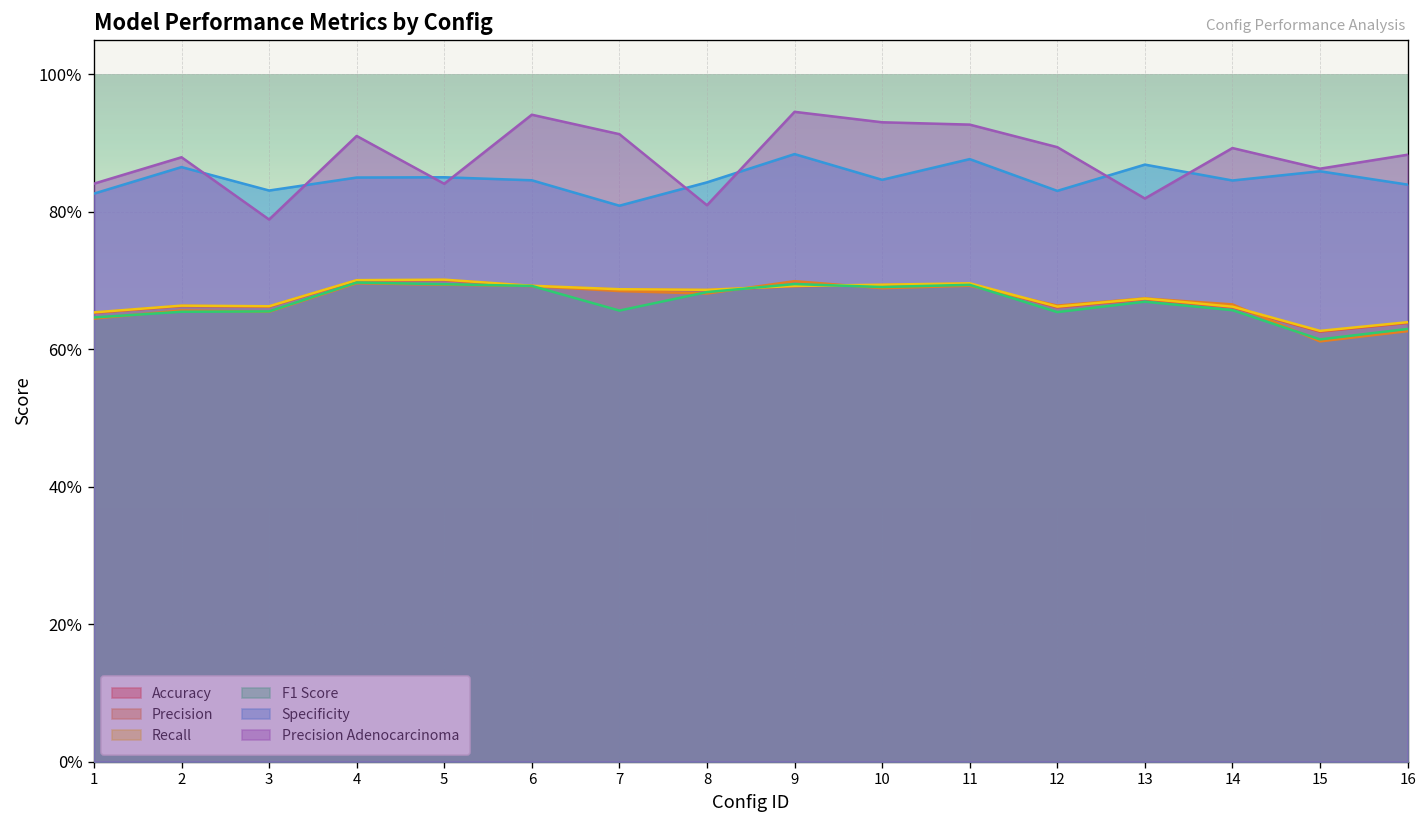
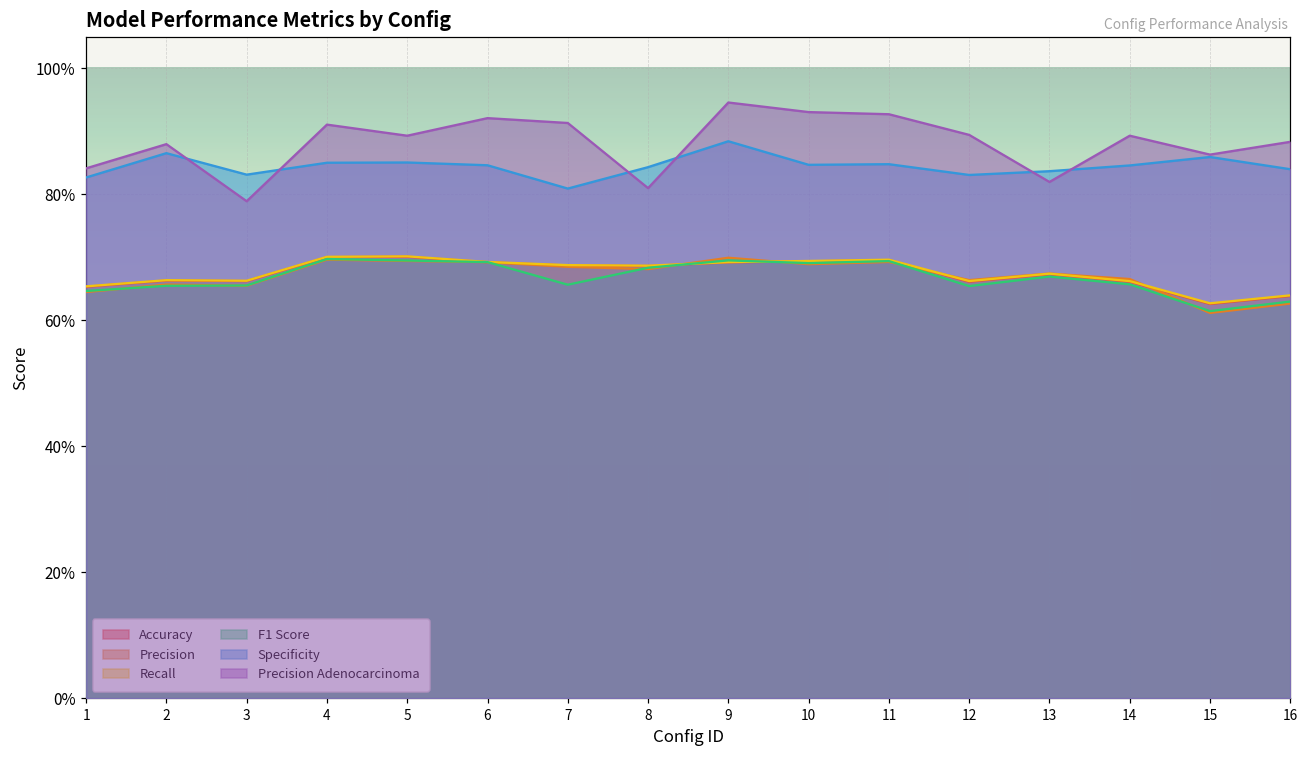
Precision Adenocarcinoma, 5: 84% -> 89%
Precision Adenocarcinoma, 6: 94% -> 92%
Specificity, 11: 88% -> 85%
Specificity, 13: 87% -> 84%
